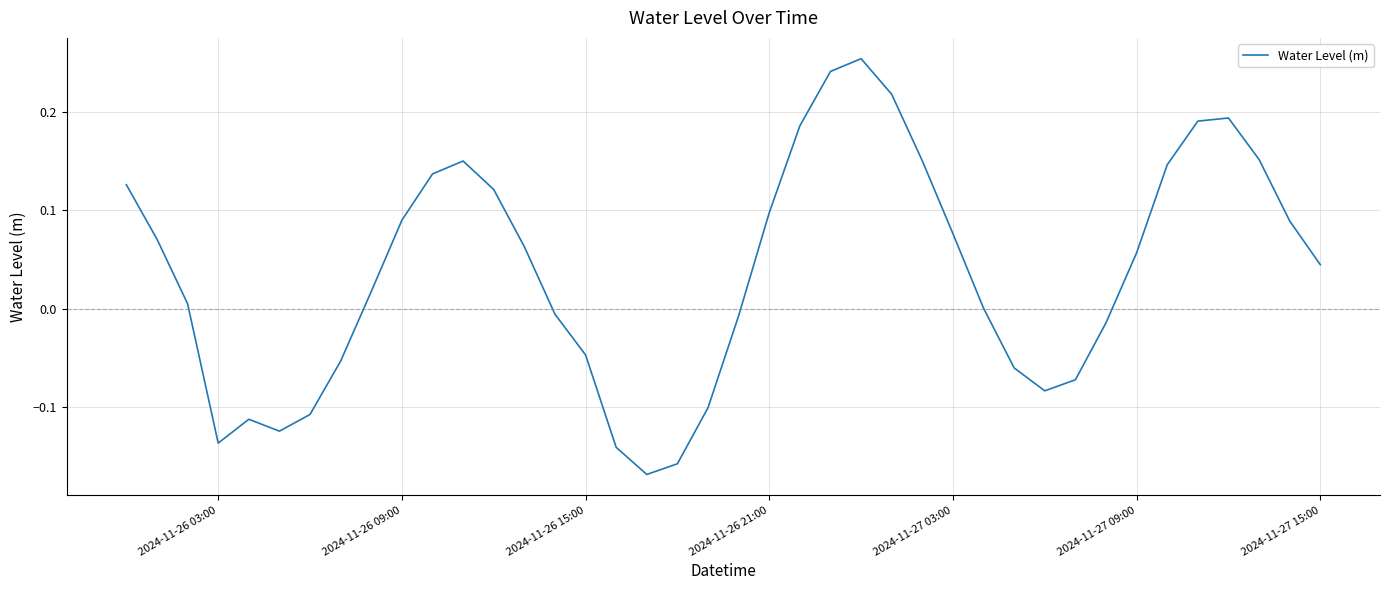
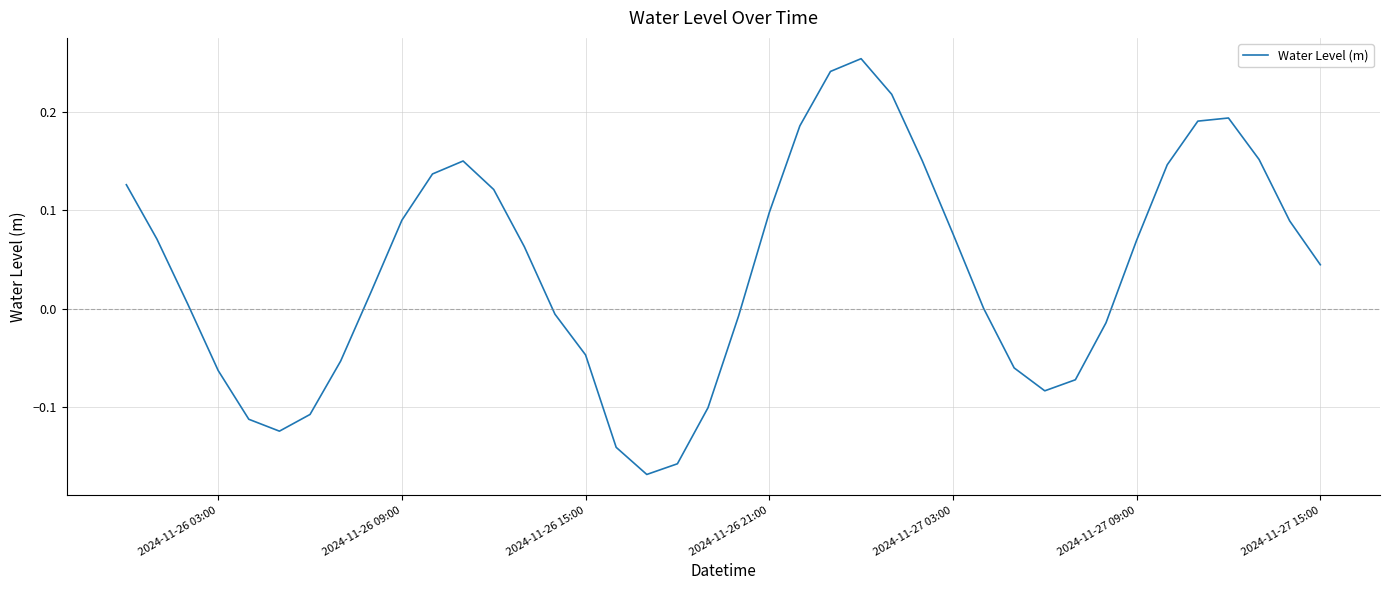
2024-11-26 03:00: -0.14 -> -0.06
2024-11-27 09:00: 0.06 -> 0.07
